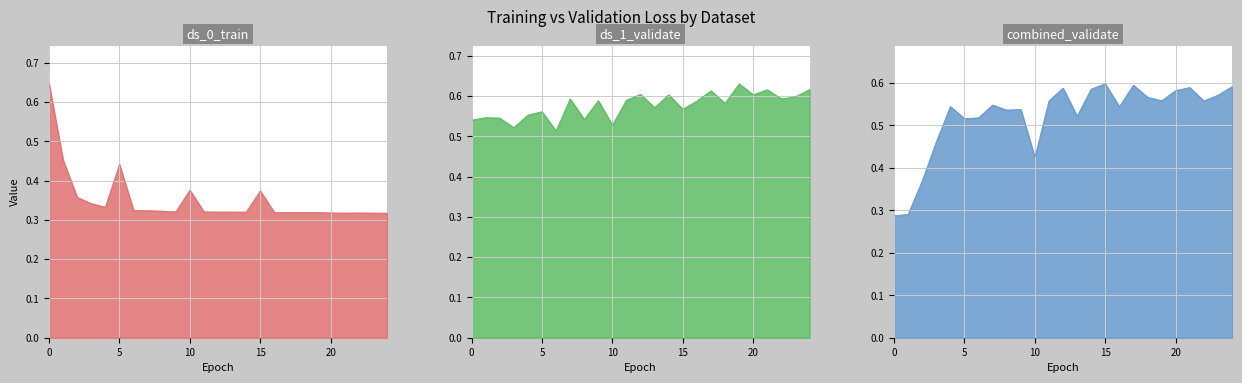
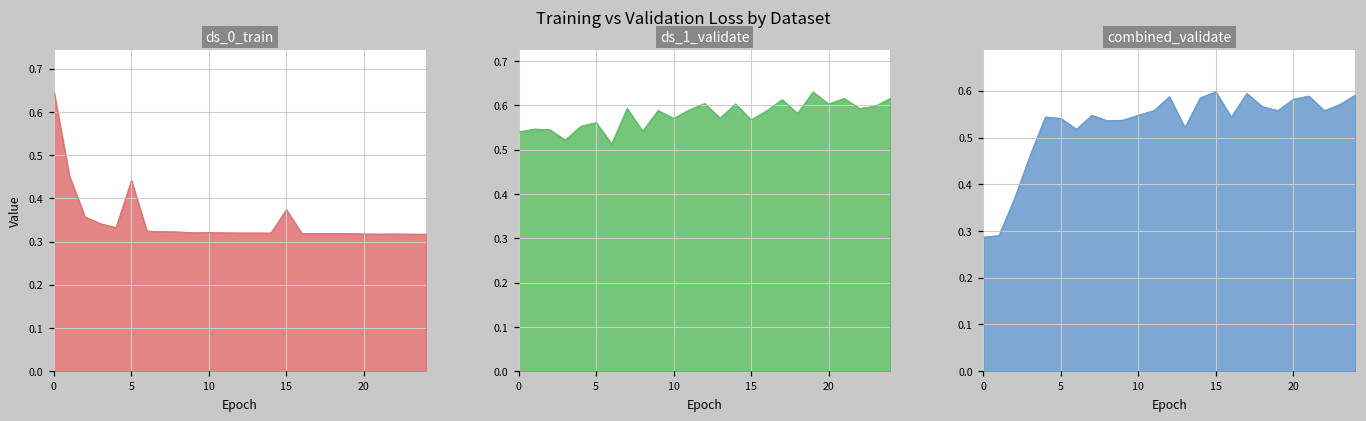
ds_0_train, 10: 0.38 -> 0.32
ds_1_validate, 10: 0.53 -> 0.57
combined_validate, 5: 0.52 -> 0.54
combined_validate, 10: 0.42 -> 0.55
